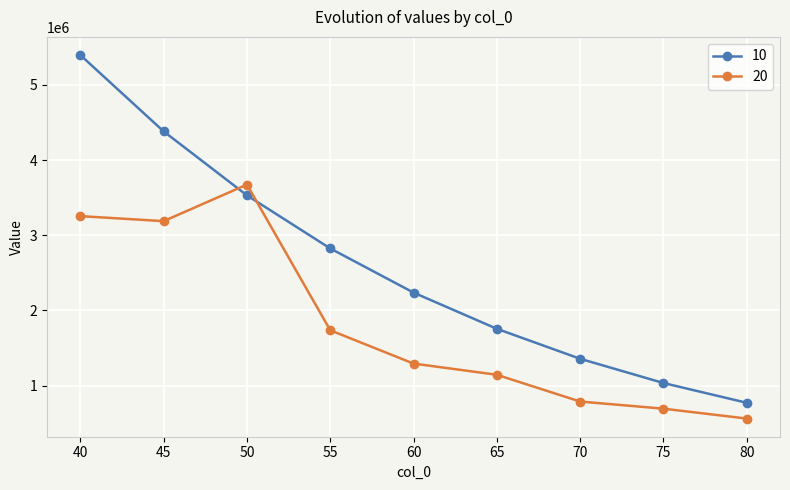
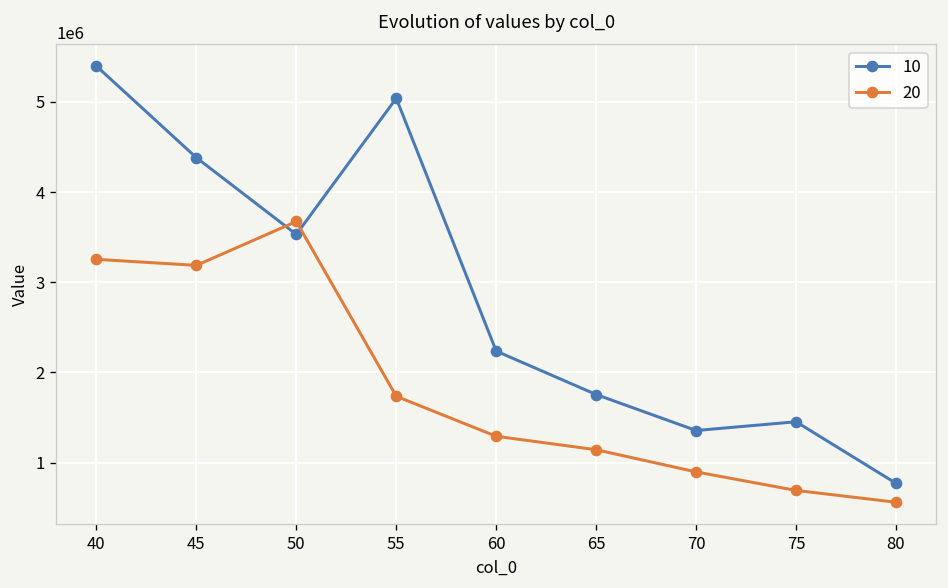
10, 55: 2800000 -> 5000000
20, 70: 800000 -> 900000
10, 75: 1000000 -> 1500000
